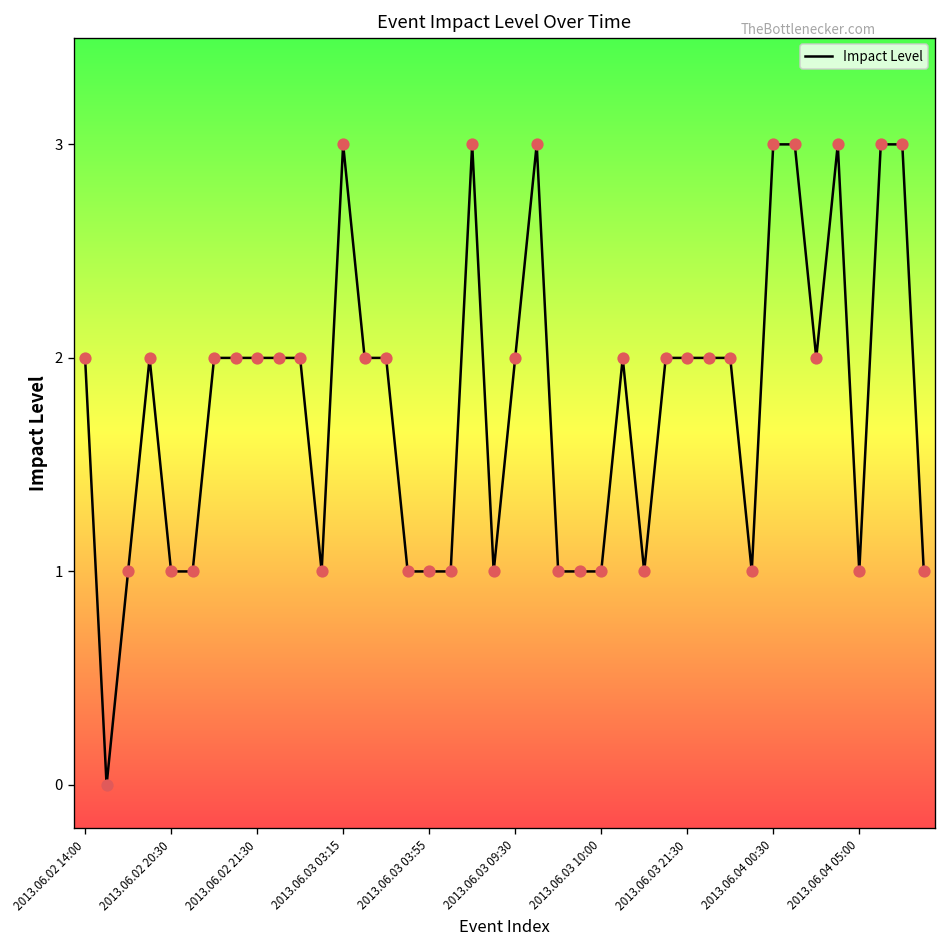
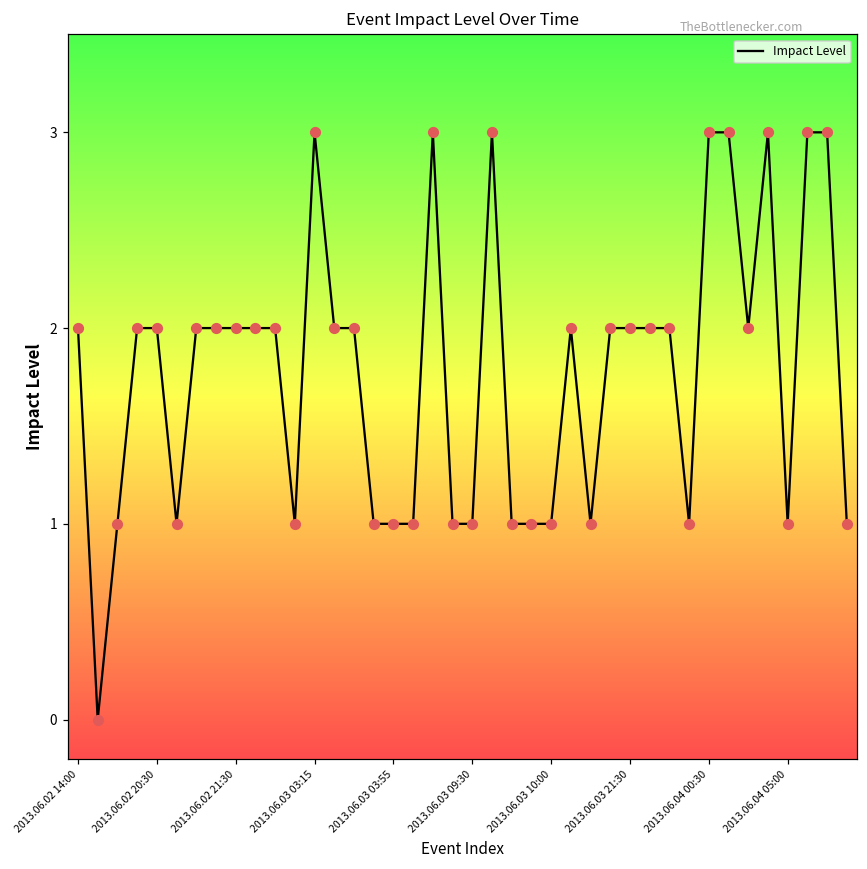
2013.06.02 20:30: 1 -> 2
2013.06.03 09:30: 2 -> 1
